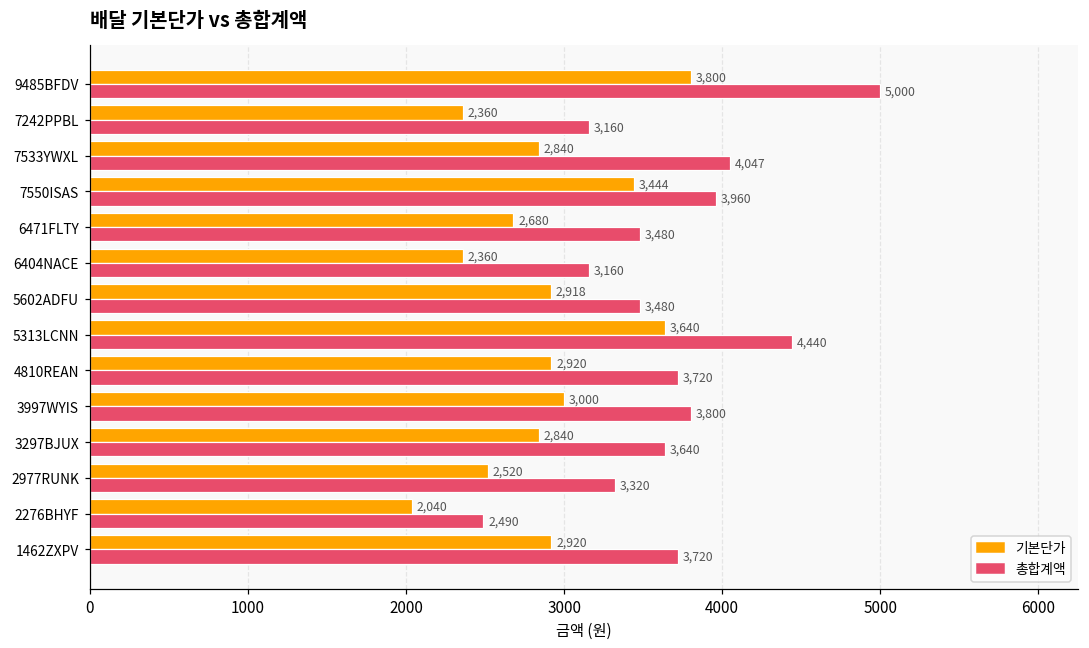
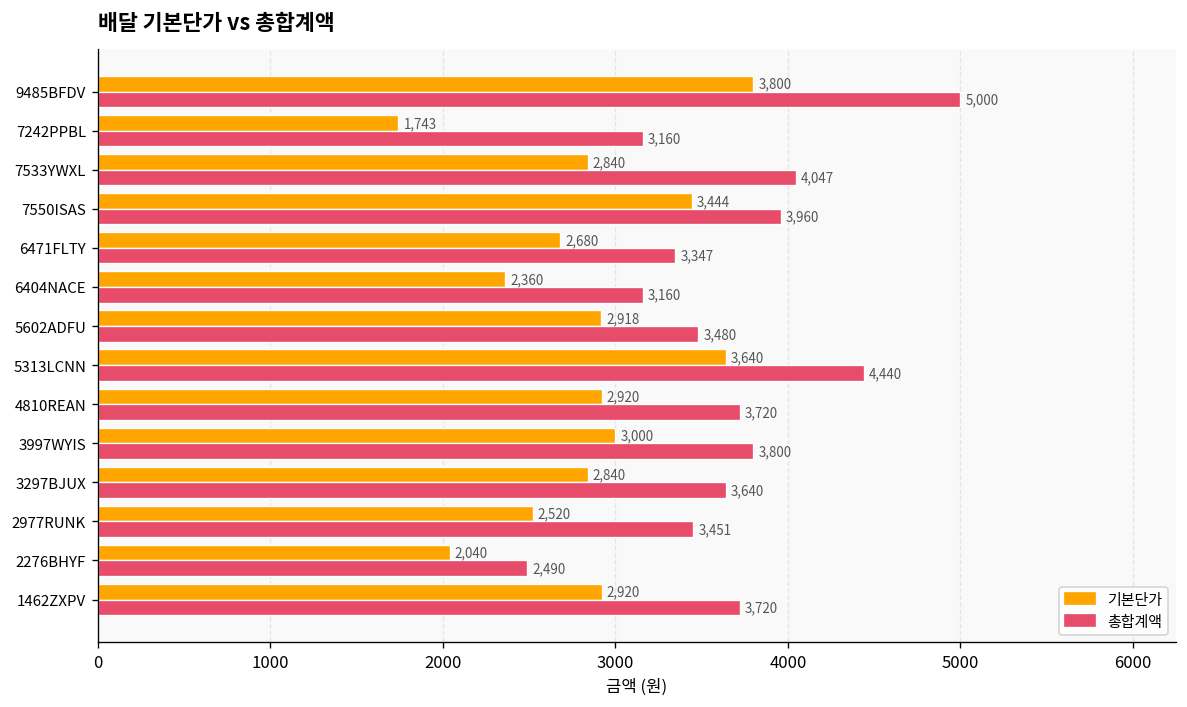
기본단가, 7242PPBL: 2,360 -> 1,743
총합계액, 6471FLTY: 3,480 -> 3,347
총합계액, 2977RUNK: 3,320 -> 3,451
